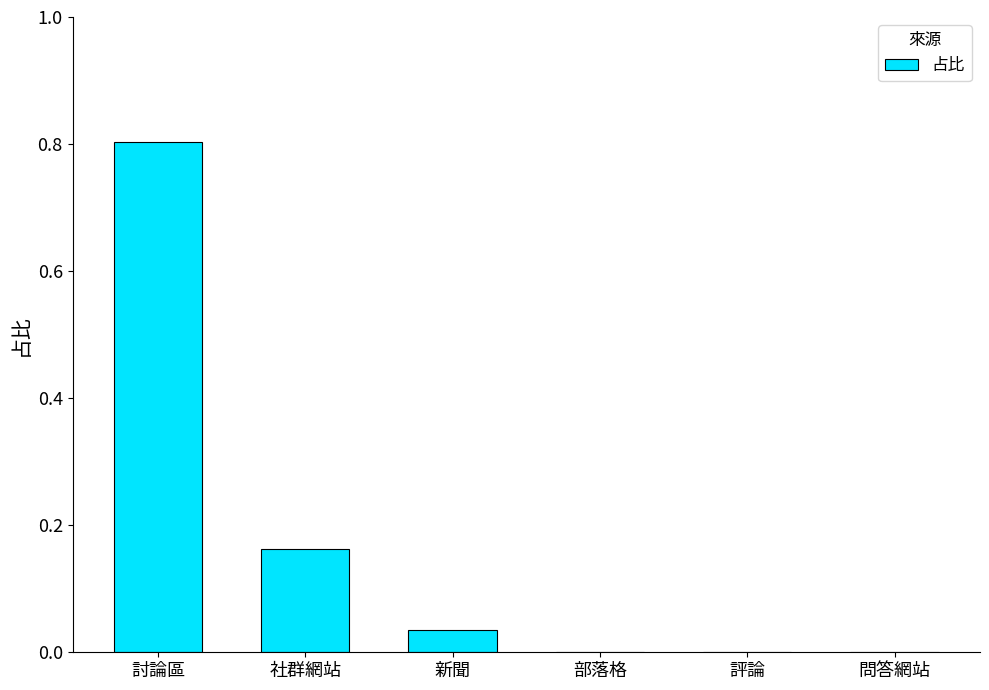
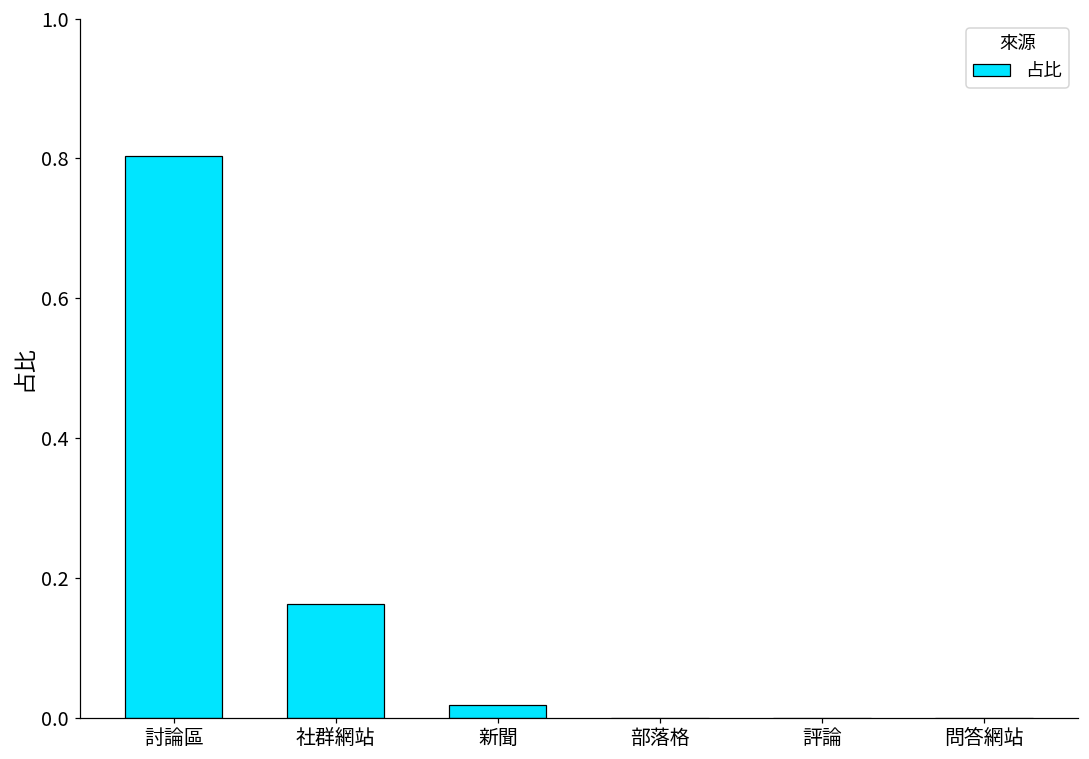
新聞: 0.04 -> 0.02
